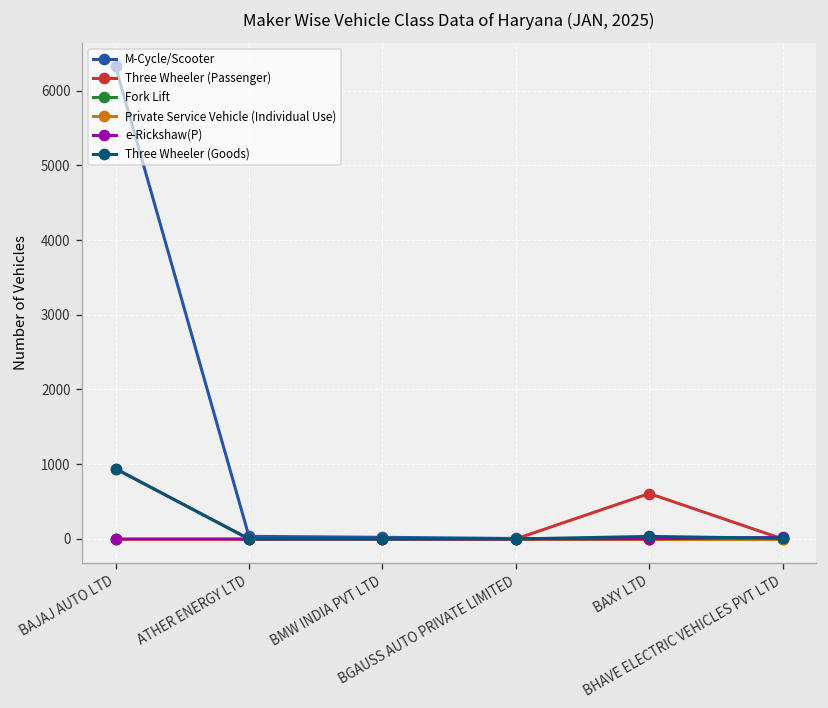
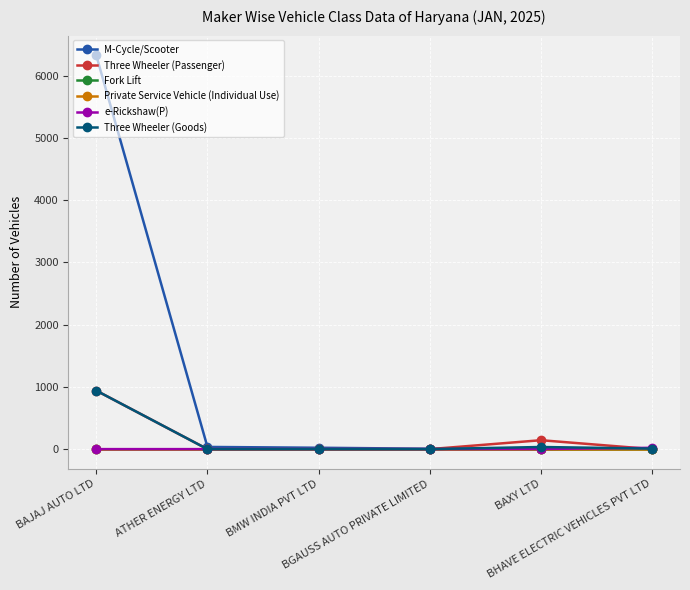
Three Wheeler (Passenger), BAXY LTD: 600 -> 100
